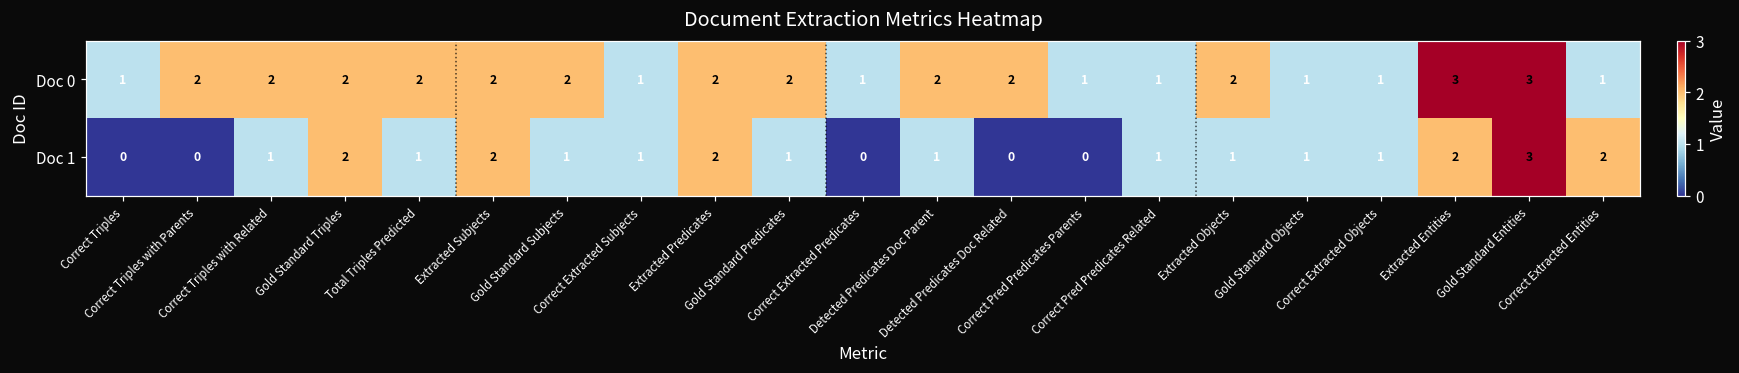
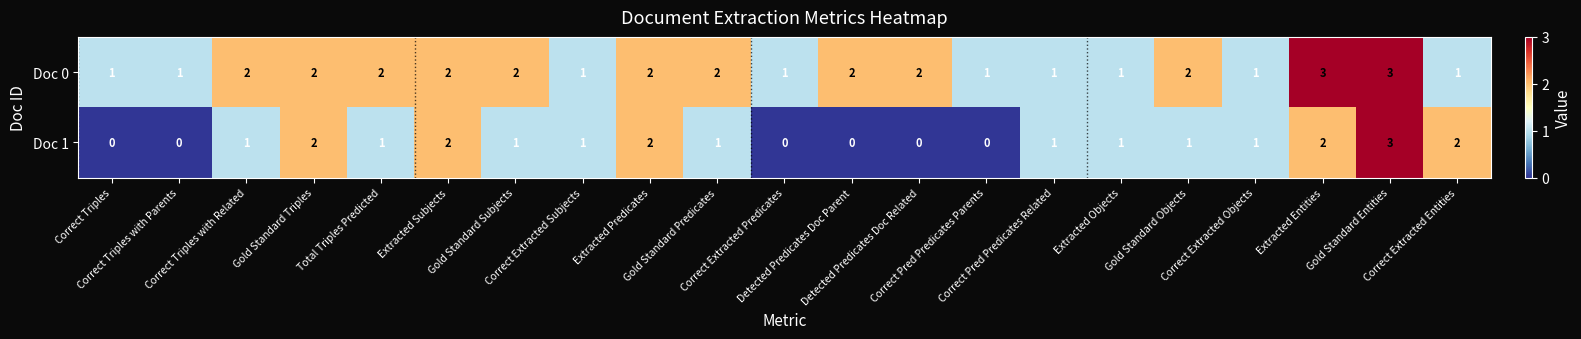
Doc 0, Correct Triples with Parents: 2 -> 1
Doc 0, Extracted Objects: 2 -> 1
Doc 0, Gold Standard Objects: 1 -> 2
Doc 1, Detected Predicates Doc Parent: 1 -> 0
